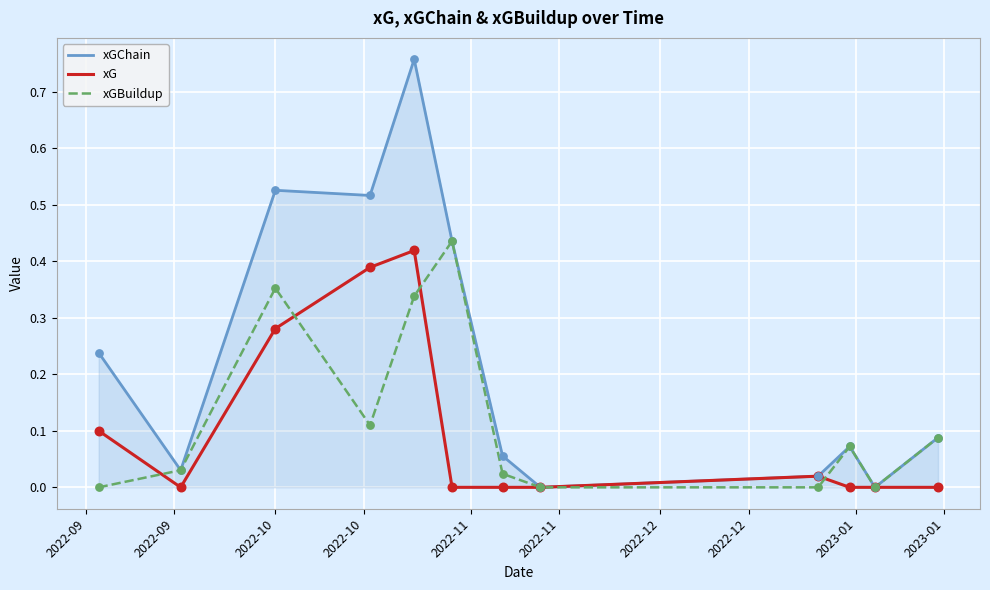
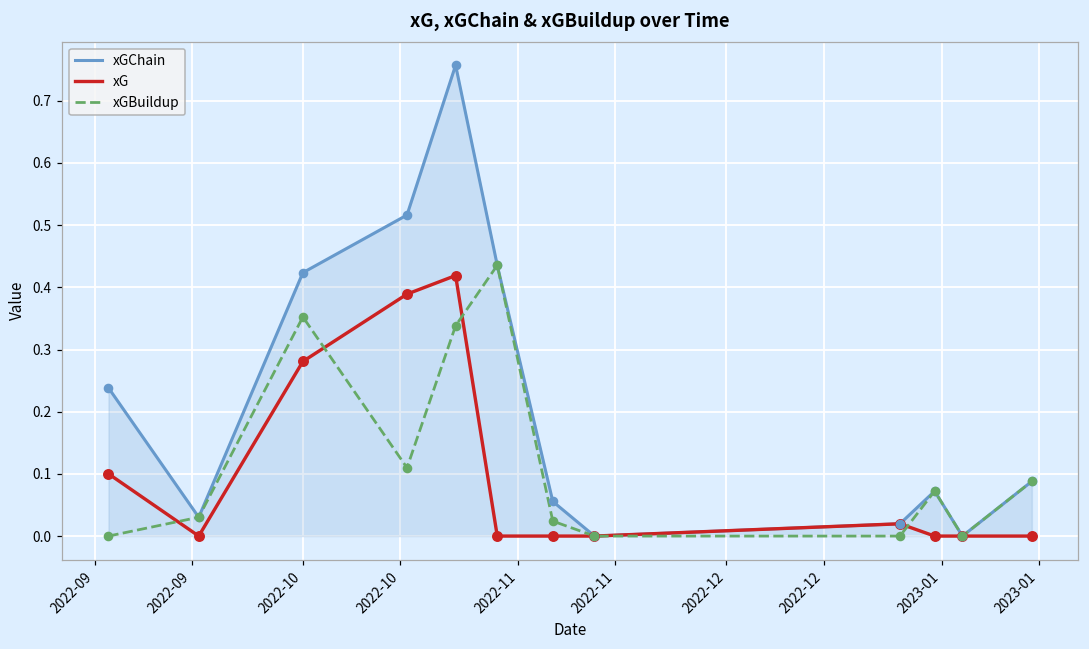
xGChain, 2022-10: 0.53 -> 0.42
